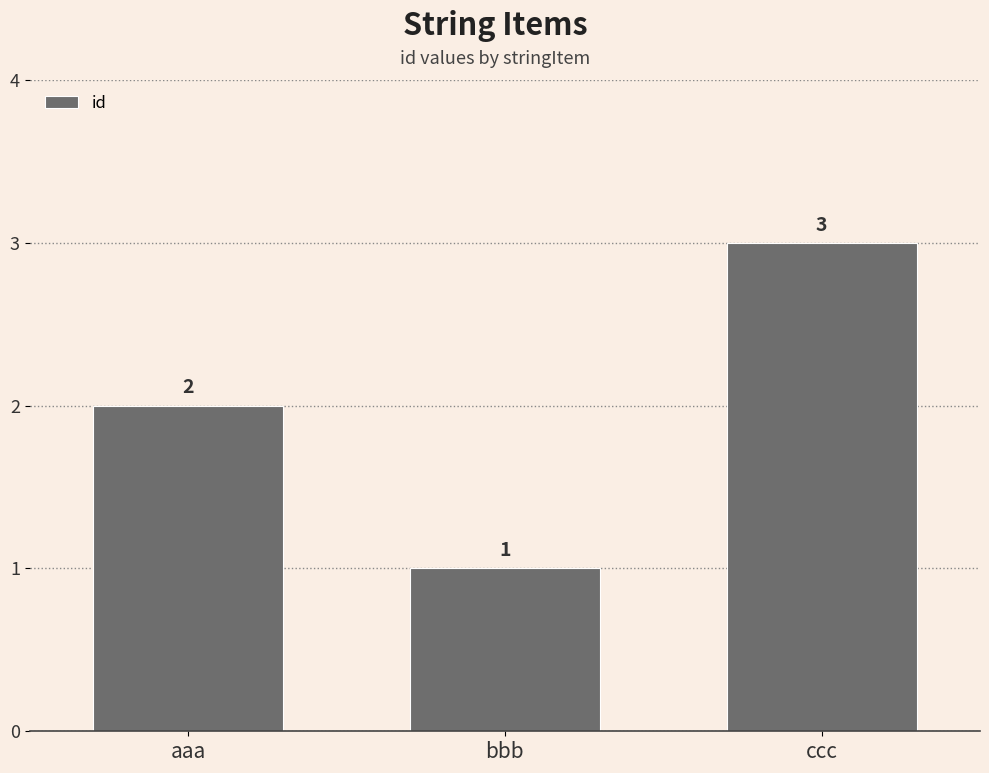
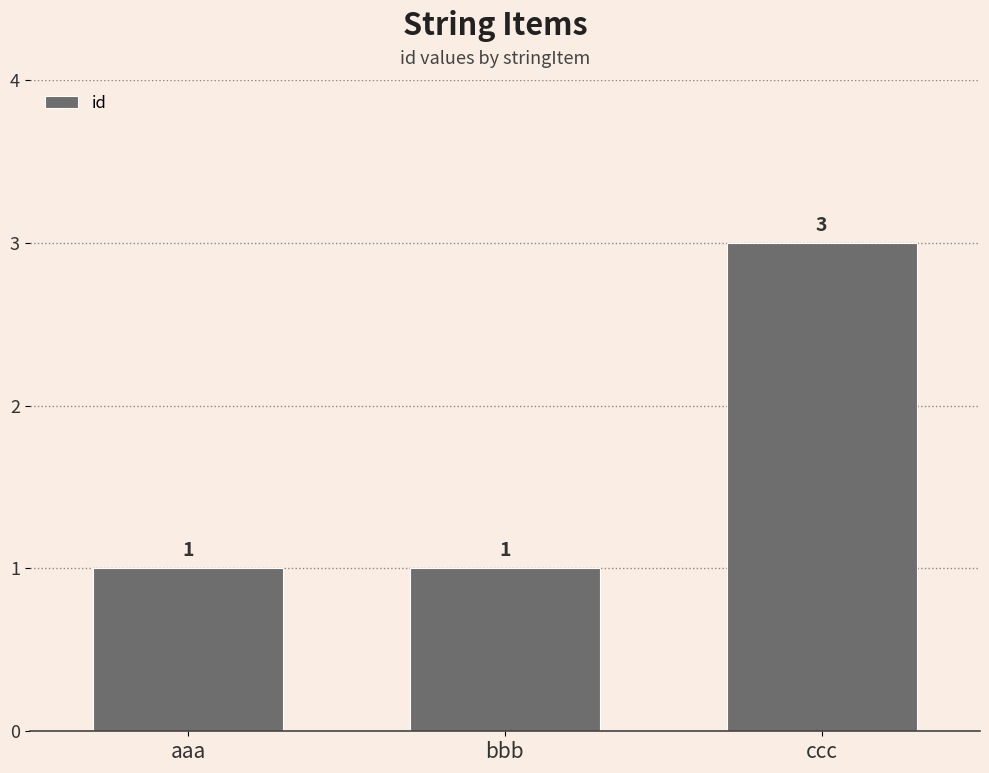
aaa: 2 -> 1
